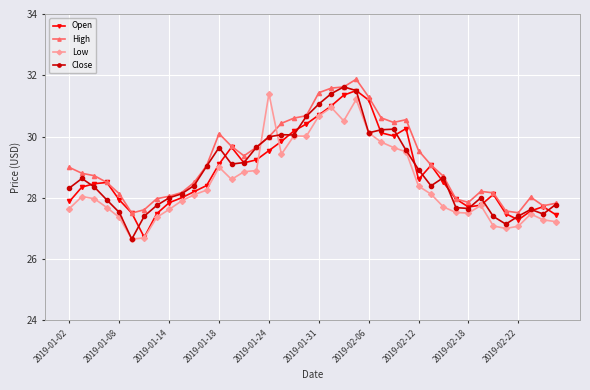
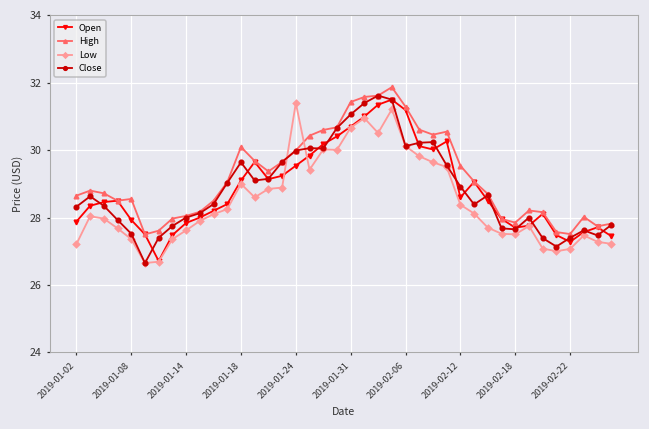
High, 2019-01-02: 29.0 -> 28.7
Low, 2019-01-02: 27.7 -> 27.2
High, 2019-01-08: 28.1 -> 28.6
